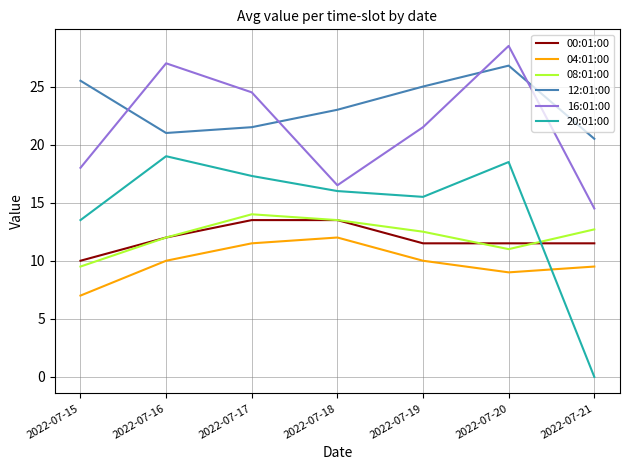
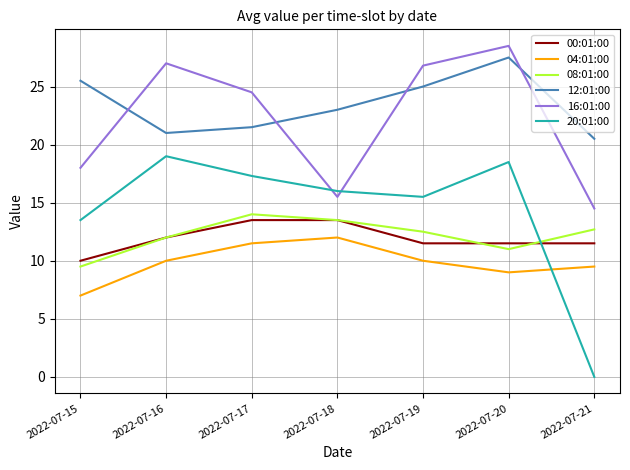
16:01:00, 2022-07-18: 16.5 -> 15.5
16:01:00, 2022-07-19: 21.5 -> 26.8
12:01:00, 2022-07-20: 26.8 -> 27.5
